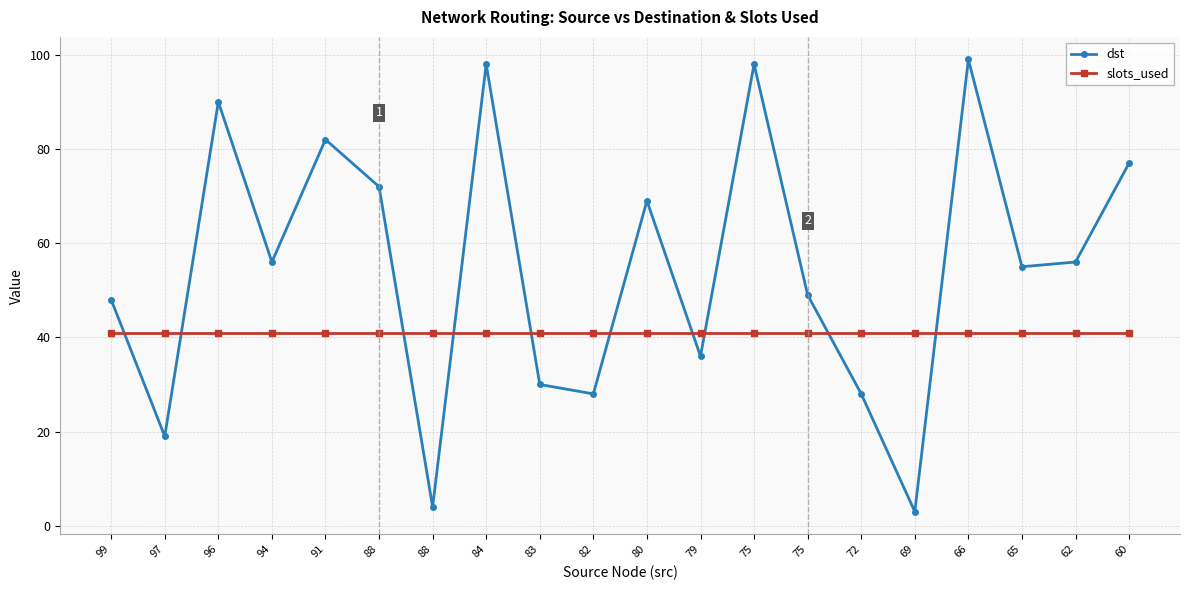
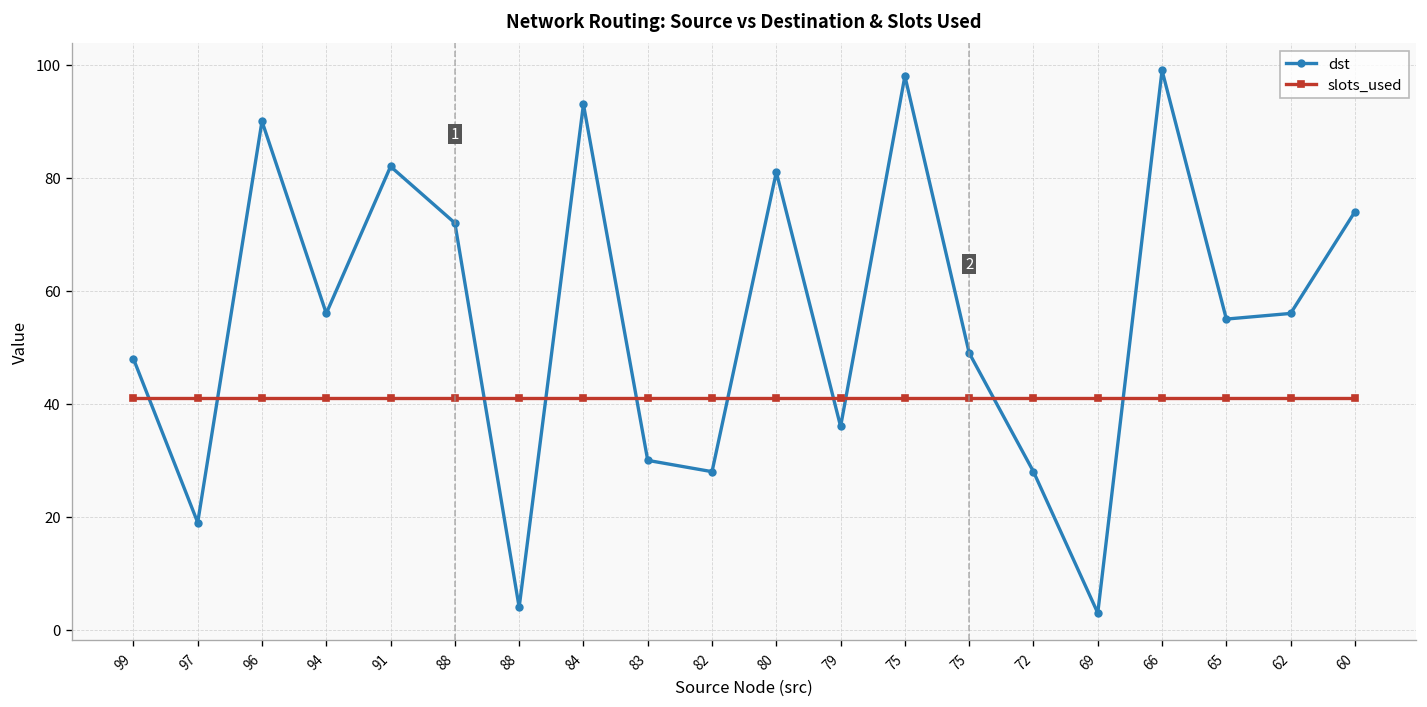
dst, 84: 98 -> 93
dst, 80: 69 -> 81
dst, 60: 77 -> 74
